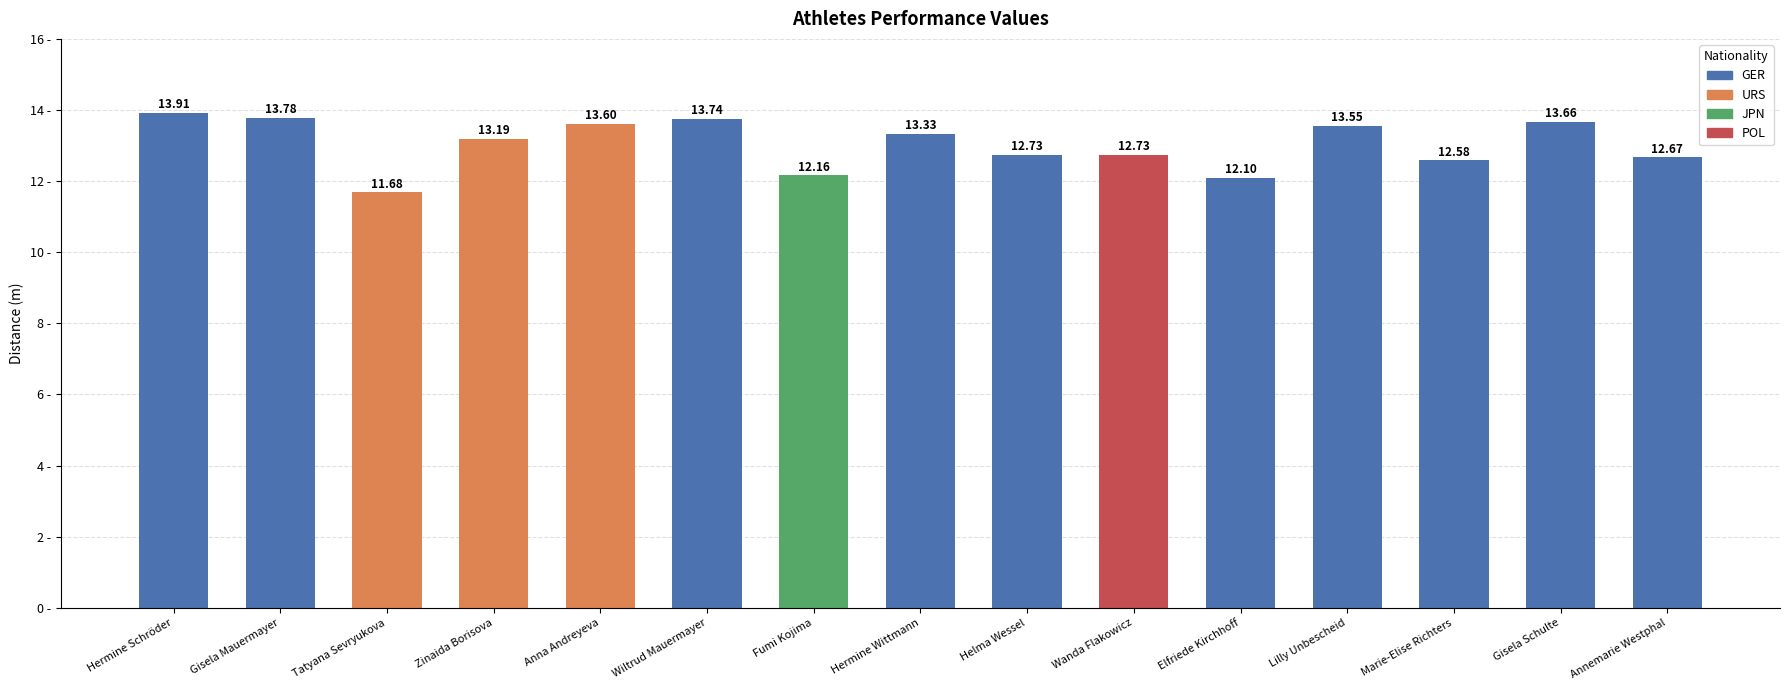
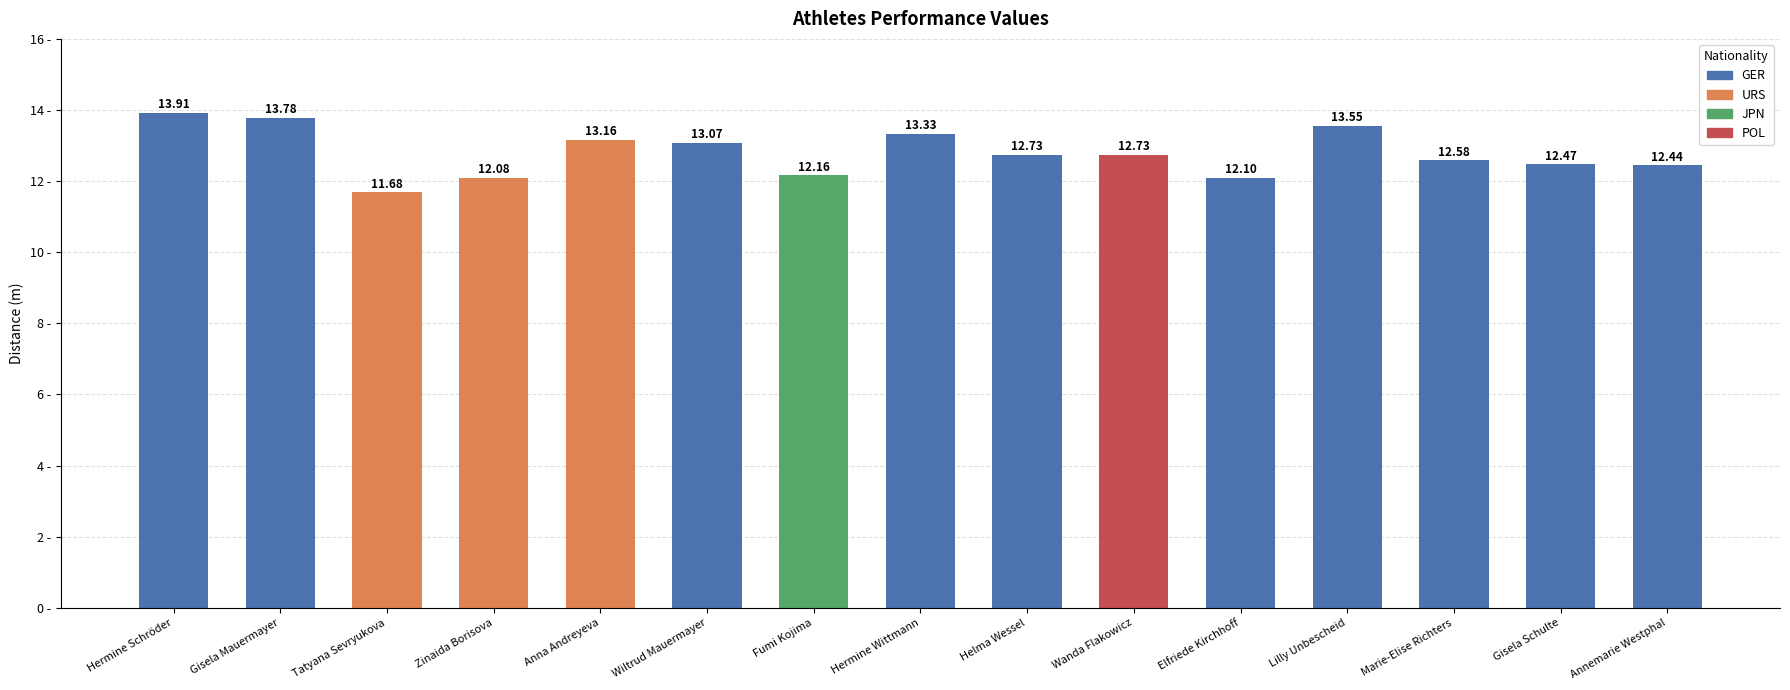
Zinaida Borisova: 13.19 -> 12.08
Anna Andreyeva: 13.60 -> 13.16
Wiltrud Mauermayer: 13.74 -> 13.07
Gisela Schulte: 13.66 -> 12.47
Annemarie Westphal: 12.67 -> 12.44
